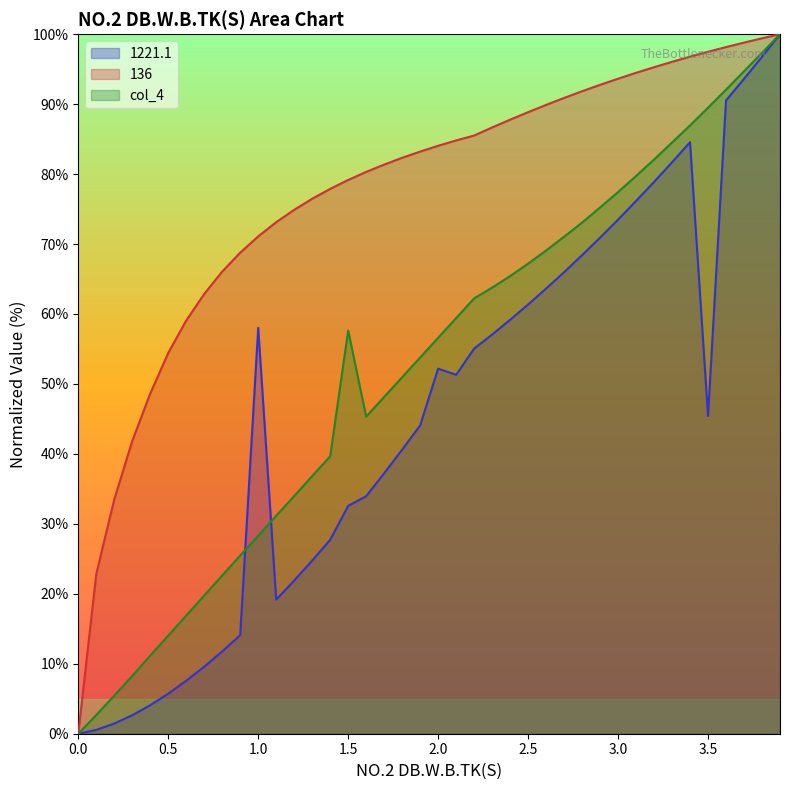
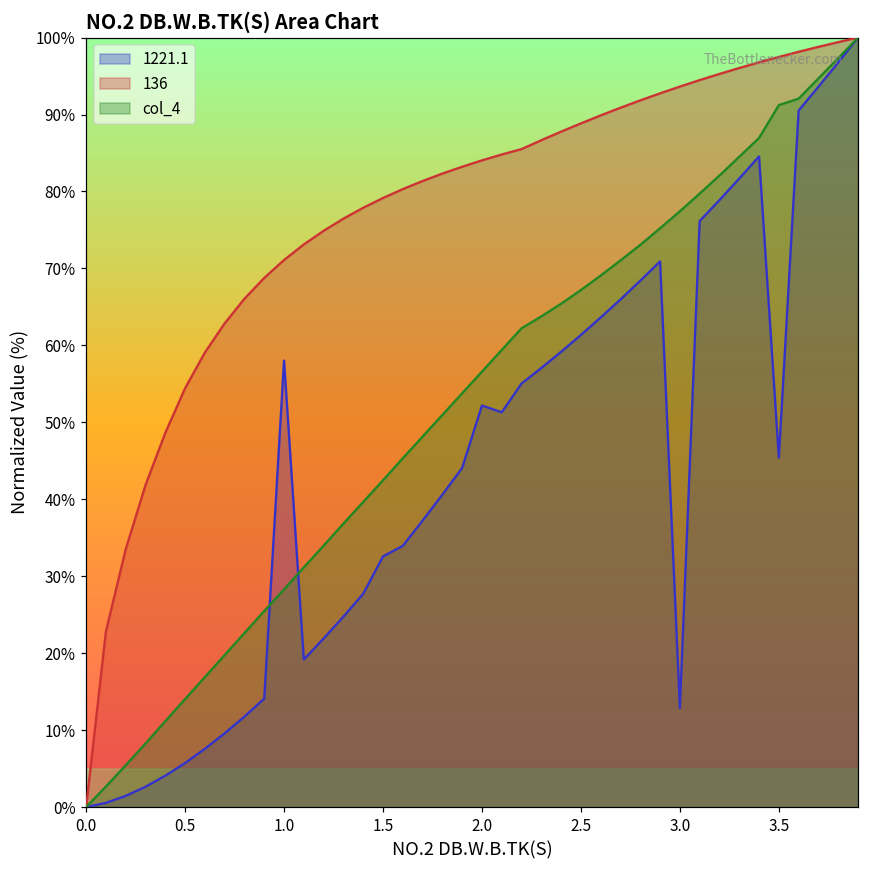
col_4, 1.5: 58% -> 42%
1221.1, 3.0: 73% -> 13%
col_4, 3.5: 89% -> 91%
